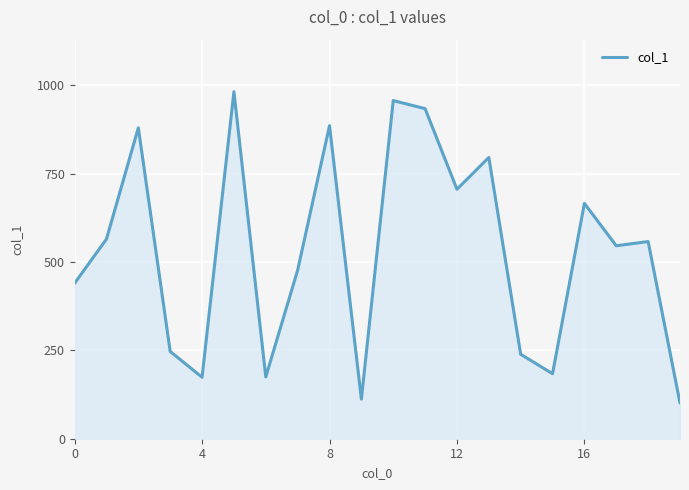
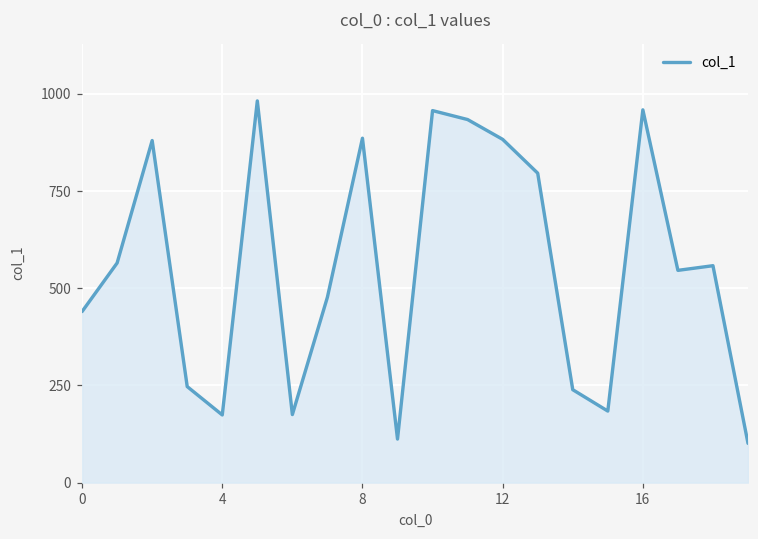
12: 710 -> 880
16: 670 -> 960
